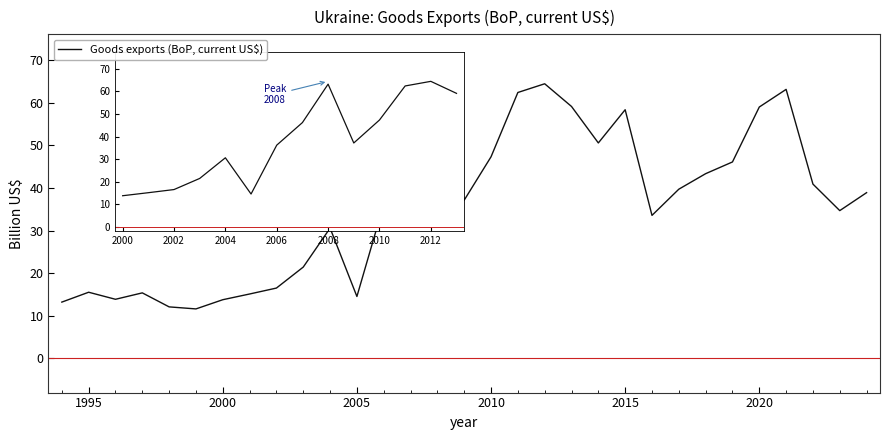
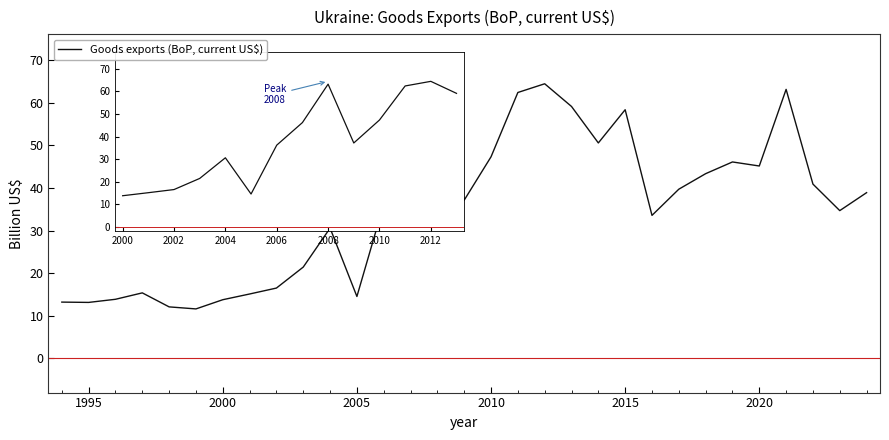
1995: 16 -> 13
2020: 59 -> 45
